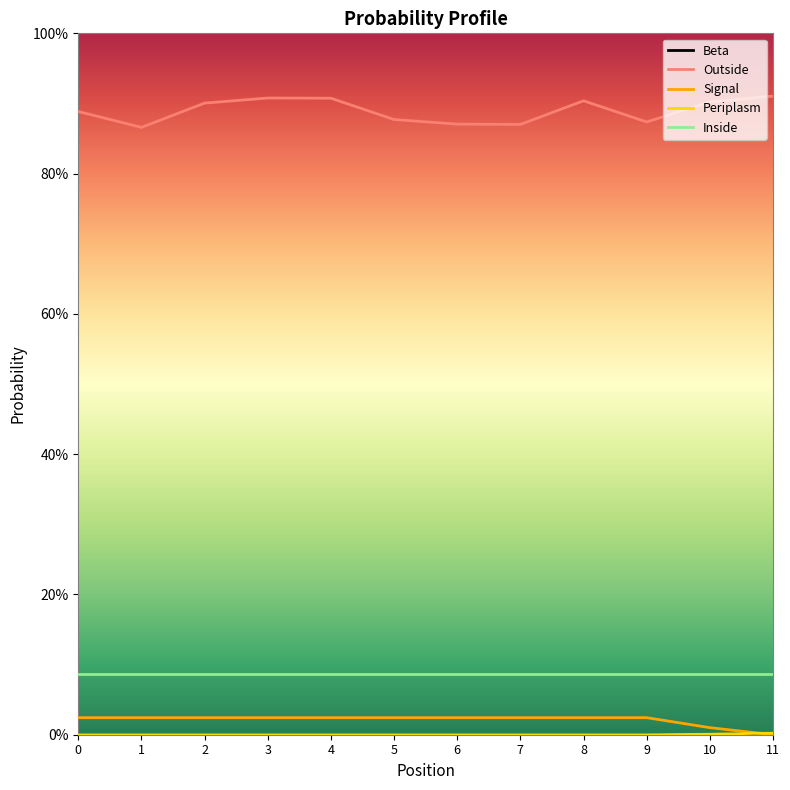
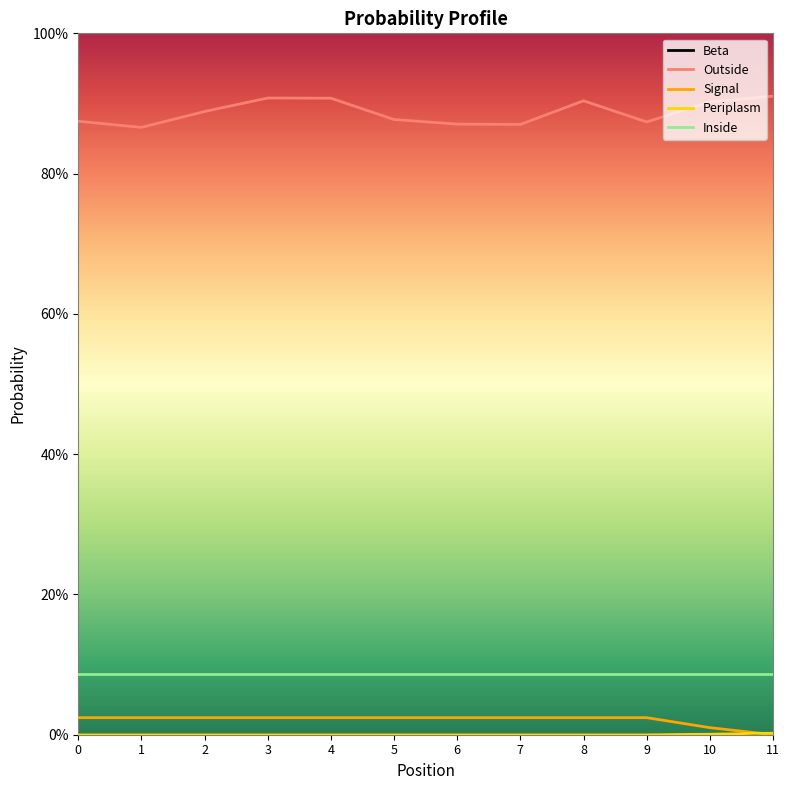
Outside, 0: 89% -> 87%
Outside, 2: 90% -> 89%
